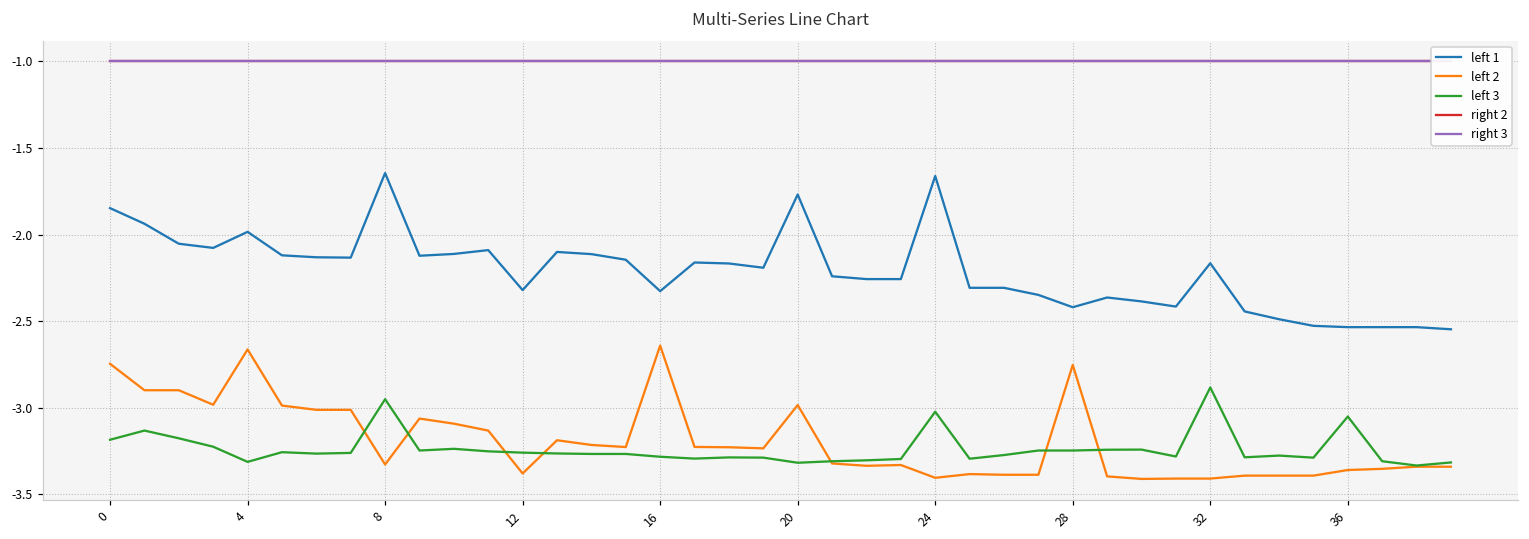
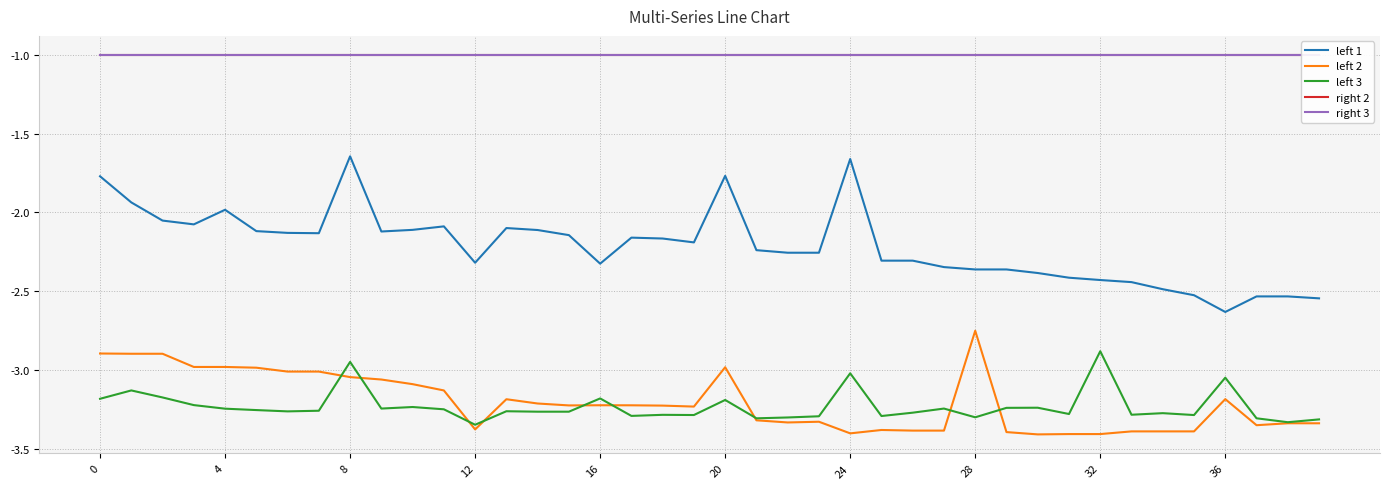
left 1, 0: -1.85 -> -1.77
left 2, 0: -2.75 -> -2.90
left 2, 4: -2.66 -> -2.98
left 3, 4: -3.31 -> -3.25
left 2, 8: -3.33 -> -3.05
left 3, 12: -3.26 -> -3.35
left 2, 16: -2.64 -> -3.23
left 3, 16: -3.28 -> -3.18
left 3, 20: -3.32 -> -3.19
left 1, 28: -2.42 -> -2.36
left 3, 28: -3.25 -> -3.30
left 1, 32: -2.17 -> -2.43
left 1, 36: -2.53 -> -2.63
left 2, 36: -3.36 -> -3.19
